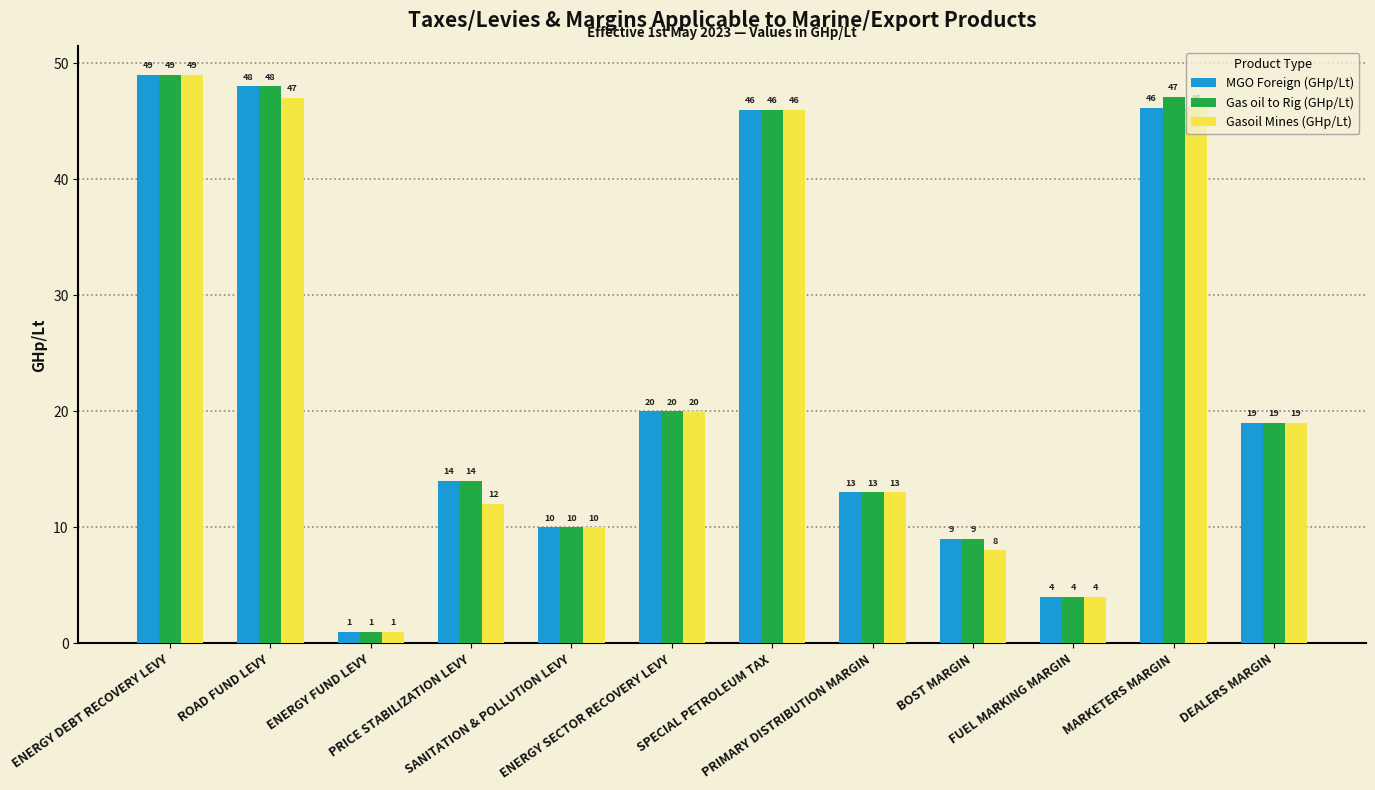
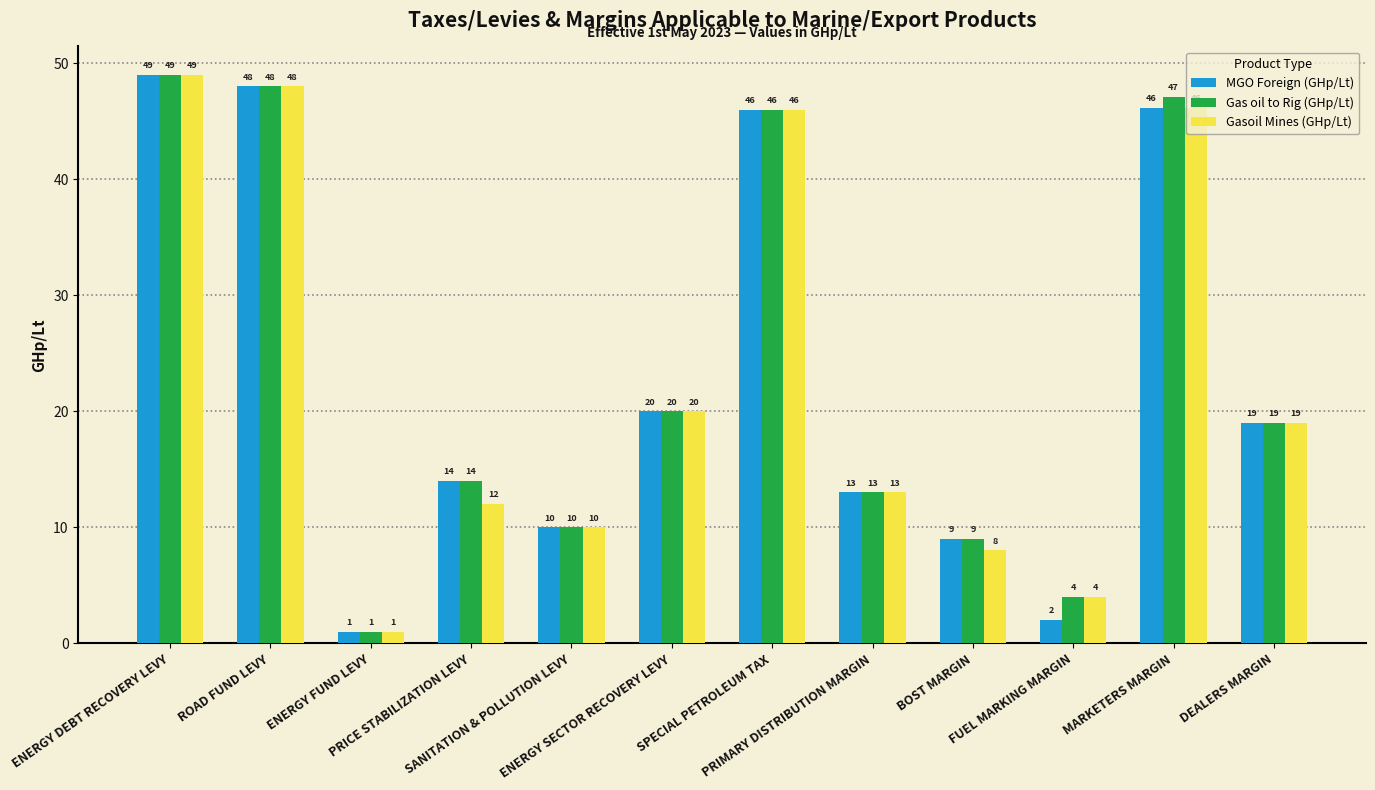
Gasoil Mines (GHp/Lt), ROAD FUND LEVY: 47 -> 48
MGO Foreign (GHp/Lt), FUEL MARKING MARGIN: 4 -> 2
